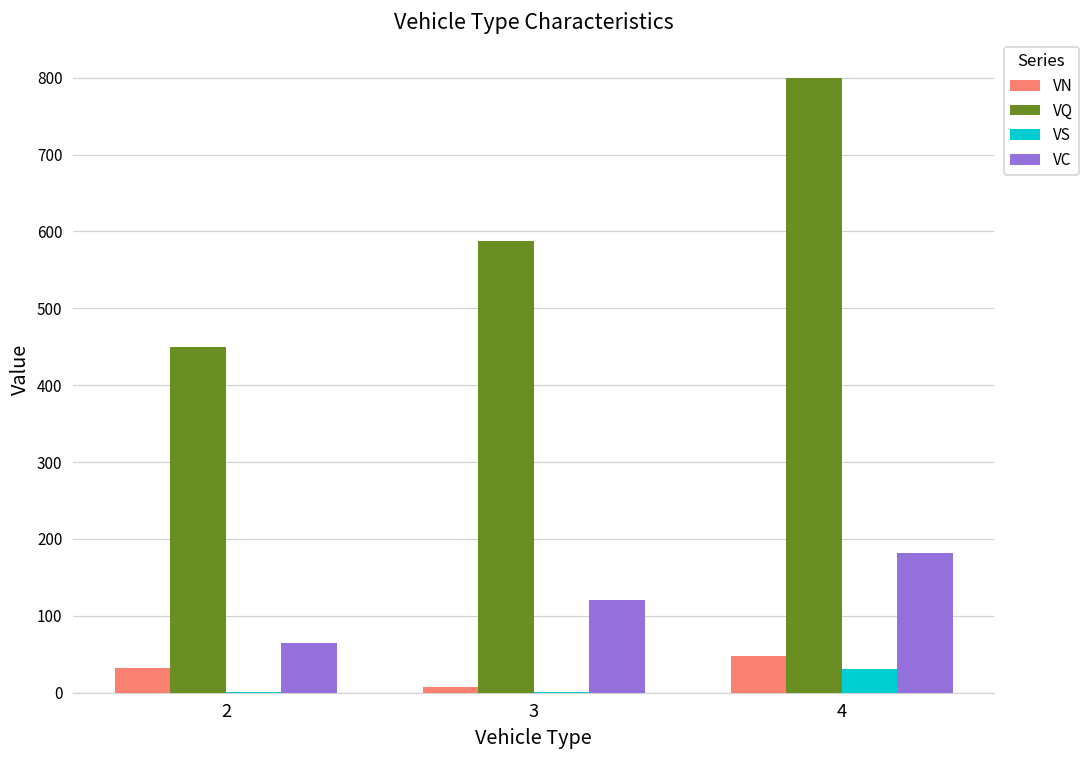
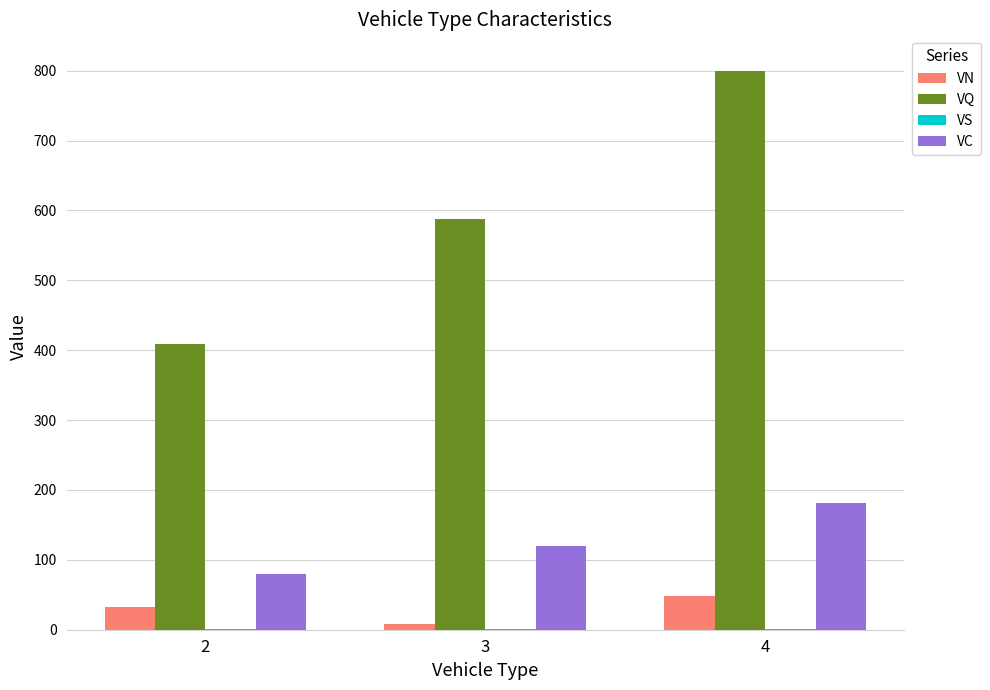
VQ, 2: 450 -> 410
VC, 2: 60 -> 80
VS, 4: 30 -> 0
